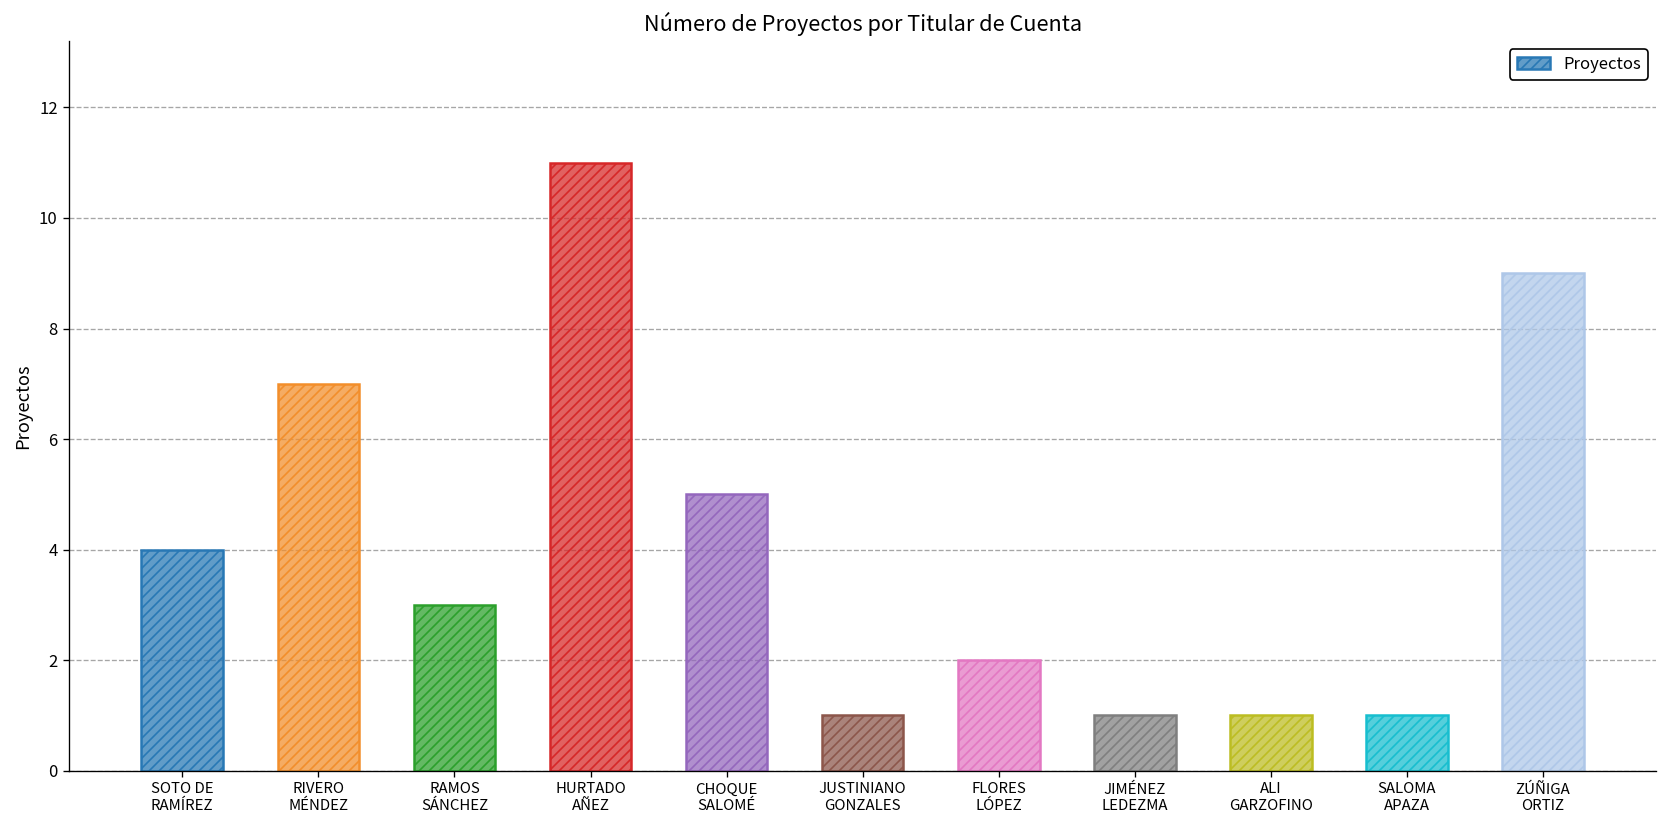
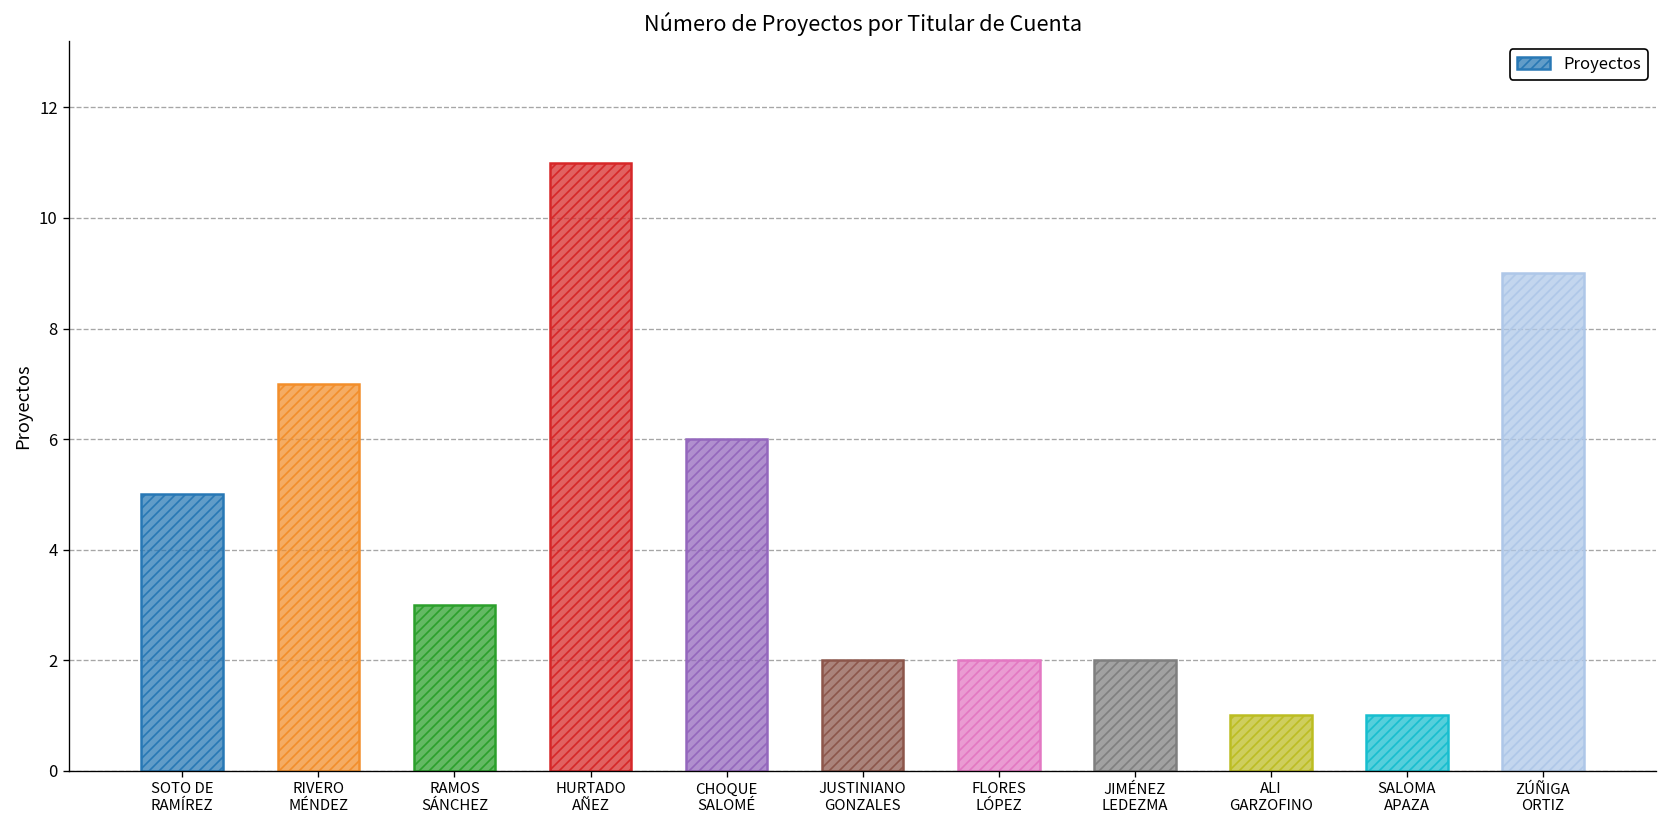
SOTO DE RAMÍREZ: 4 -> 5
CHOQUE SALOMÉ: 5 -> 6
JUSTINIANO GONZALES: 1 -> 2
JIMÉNEZ LEDEZMA: 1 -> 2
